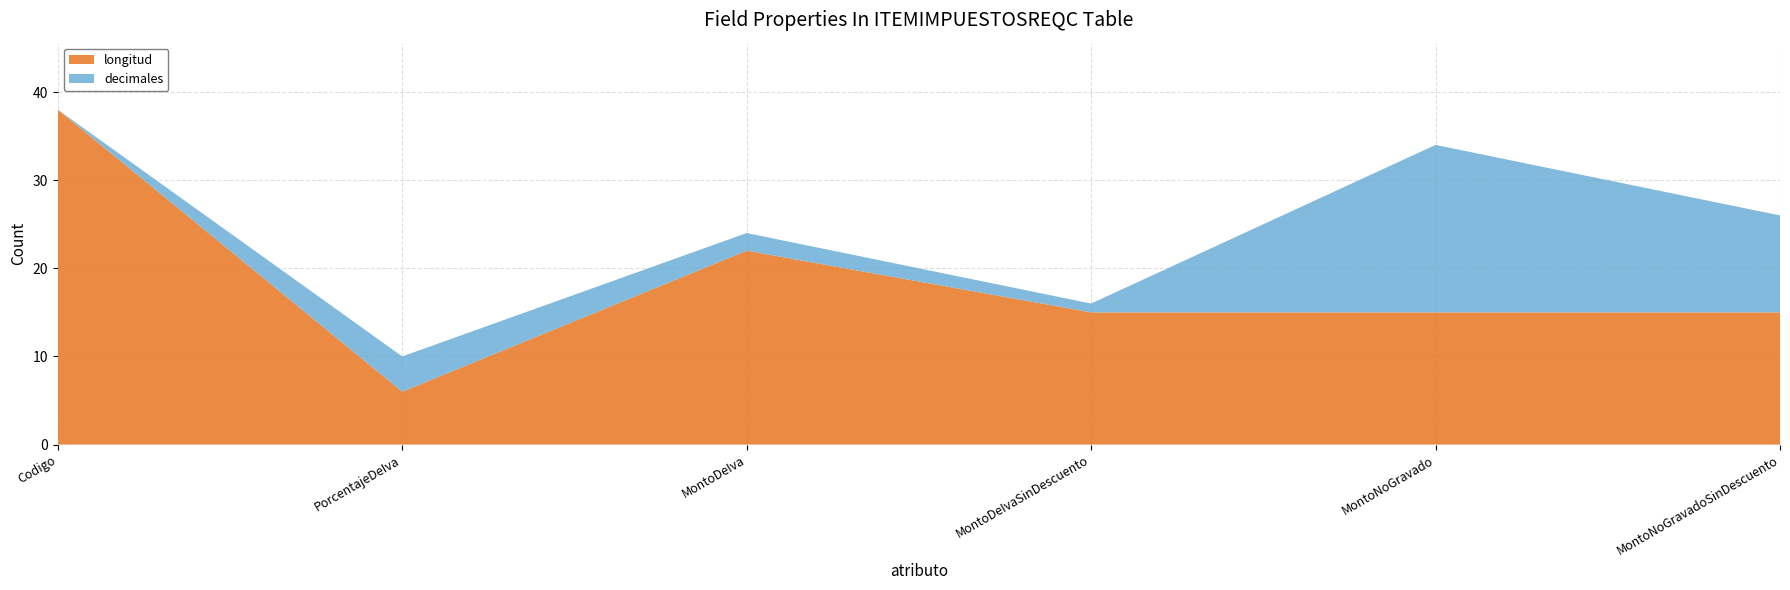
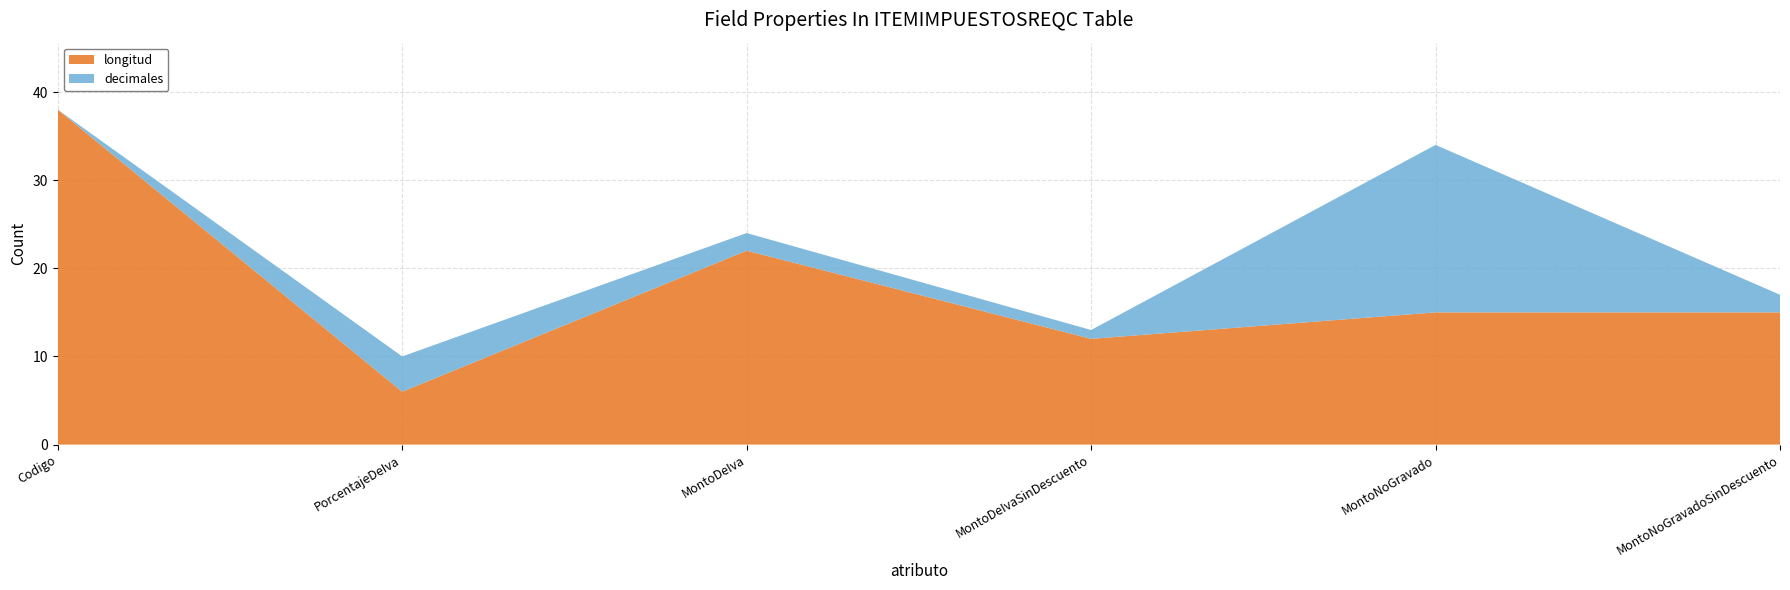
longitud, MontoDeIvaSinDescuento: 15 -> 12
decimales, MontoNoGravadoSinDescuento: 11 -> 2
